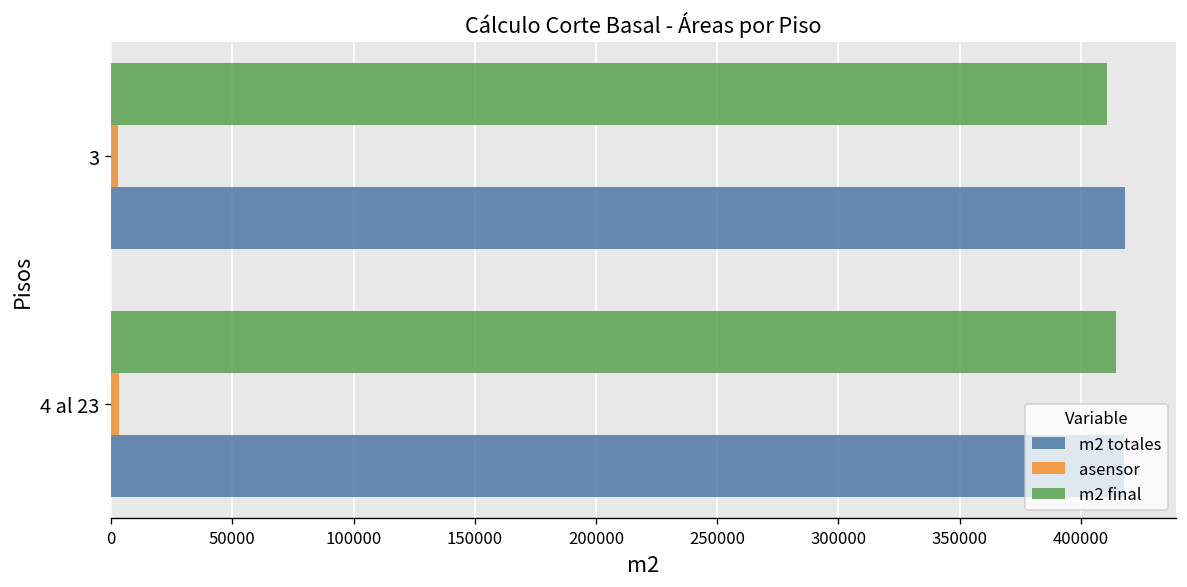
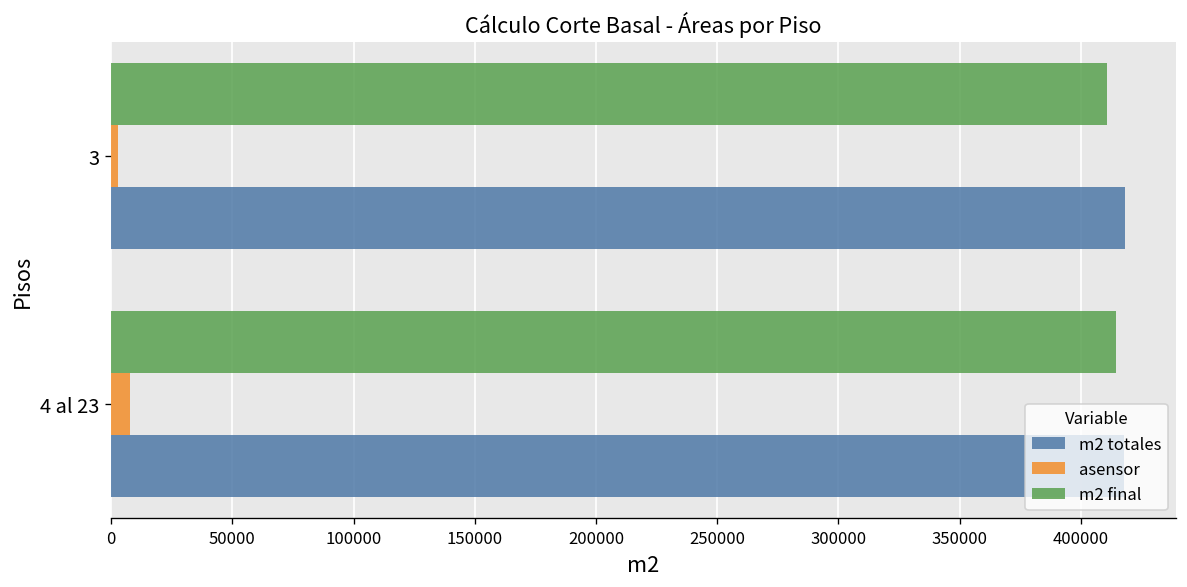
asensor, 4 al 23: 3000 -> 8000
